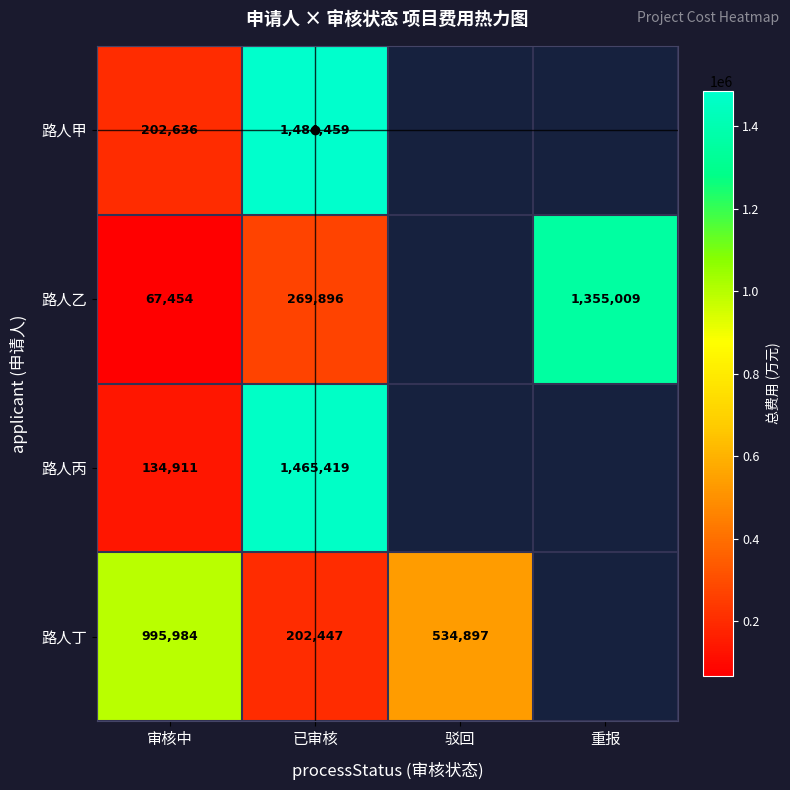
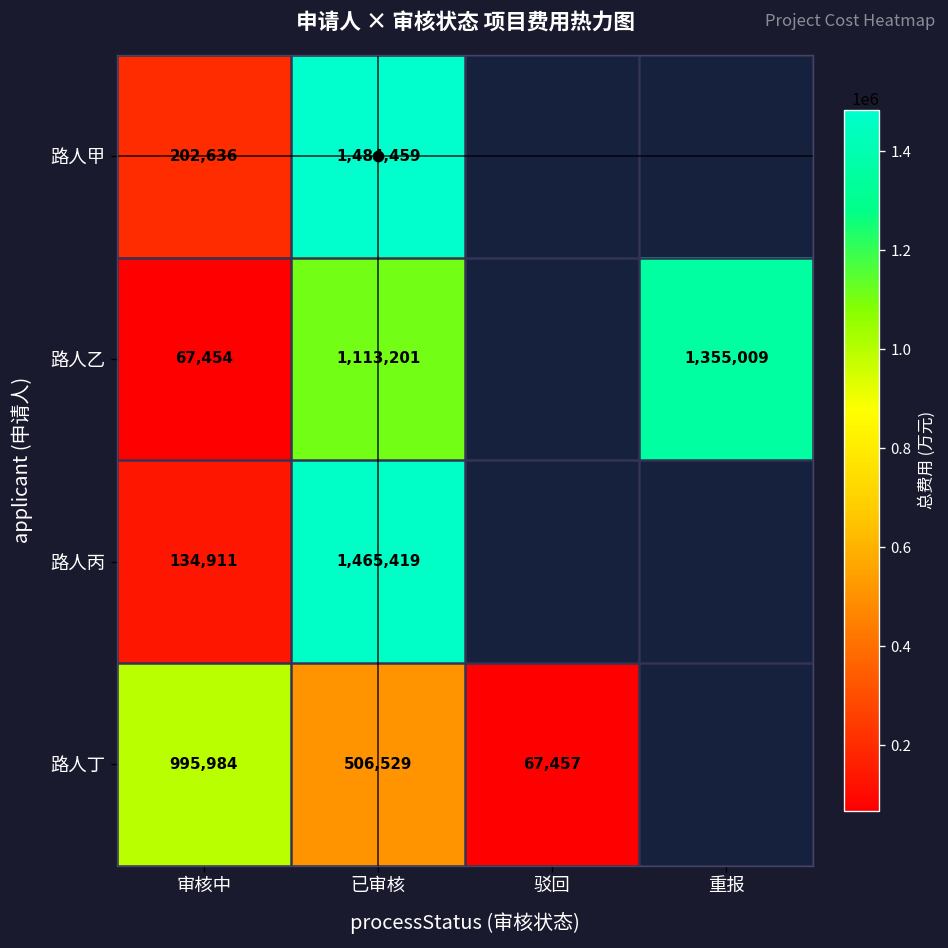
路人乙, 已审核: 269,896 -> 1,113,201
路人丁, 已审核: 202,447 -> 506,529
路人丁, 驳回: 534,897 -> 67,457
